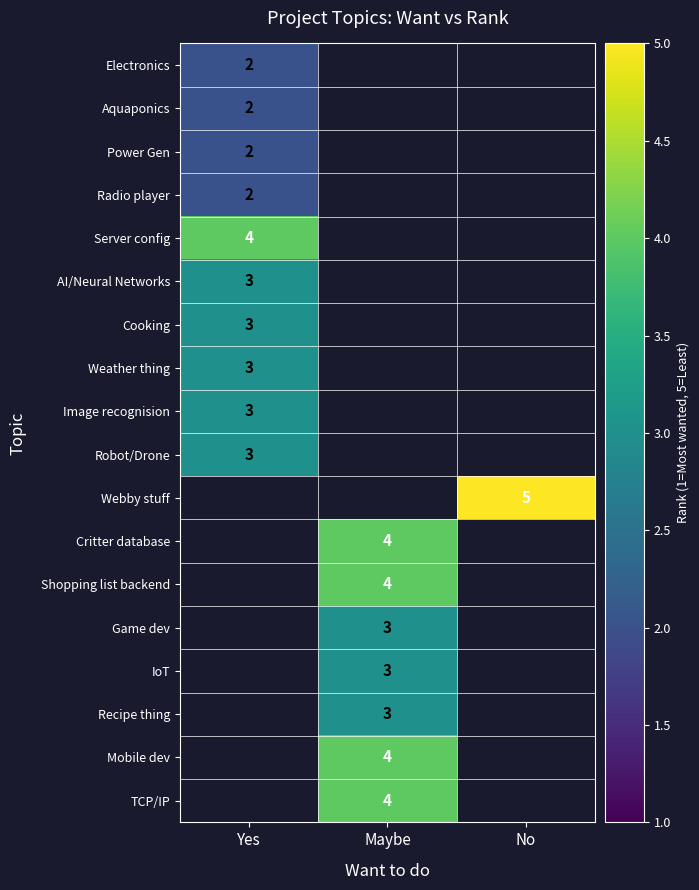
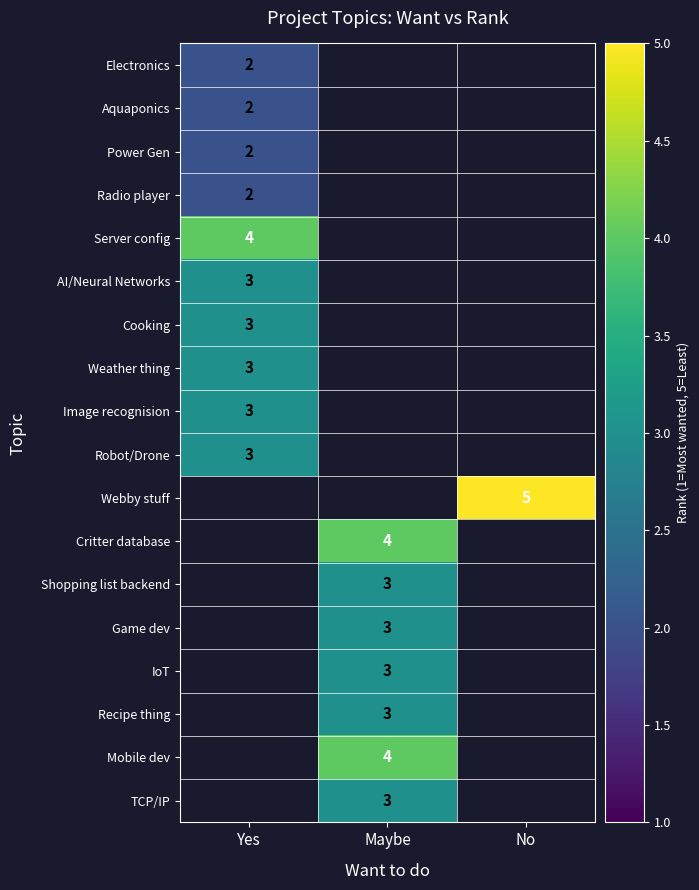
Shopping list backend, Maybe: 4 -> 3
TCP/IP, Maybe: 4 -> 3
